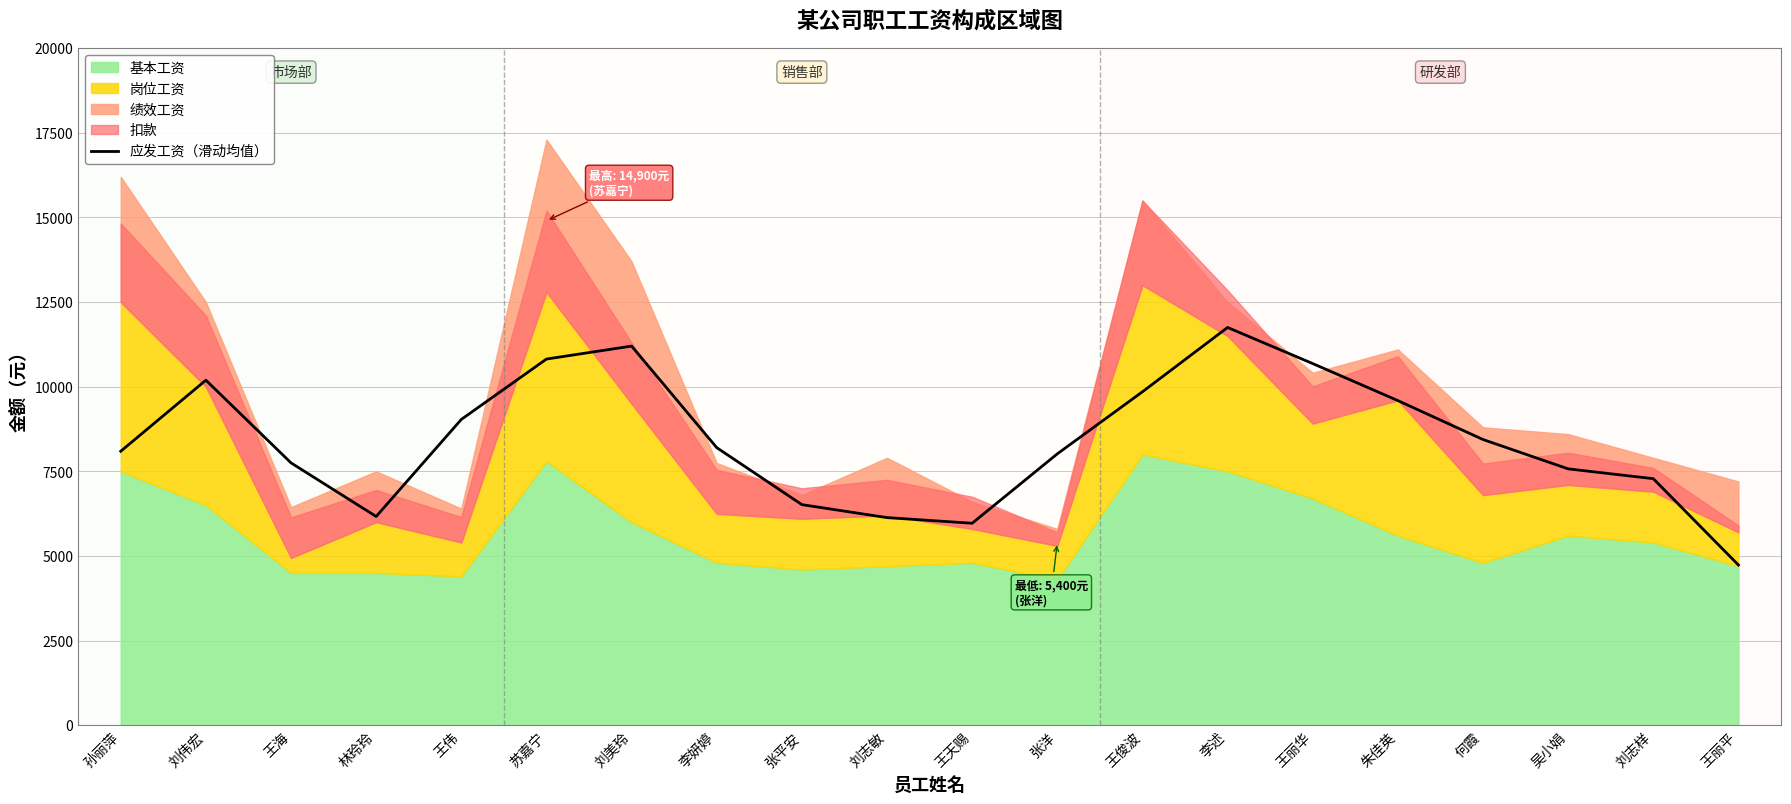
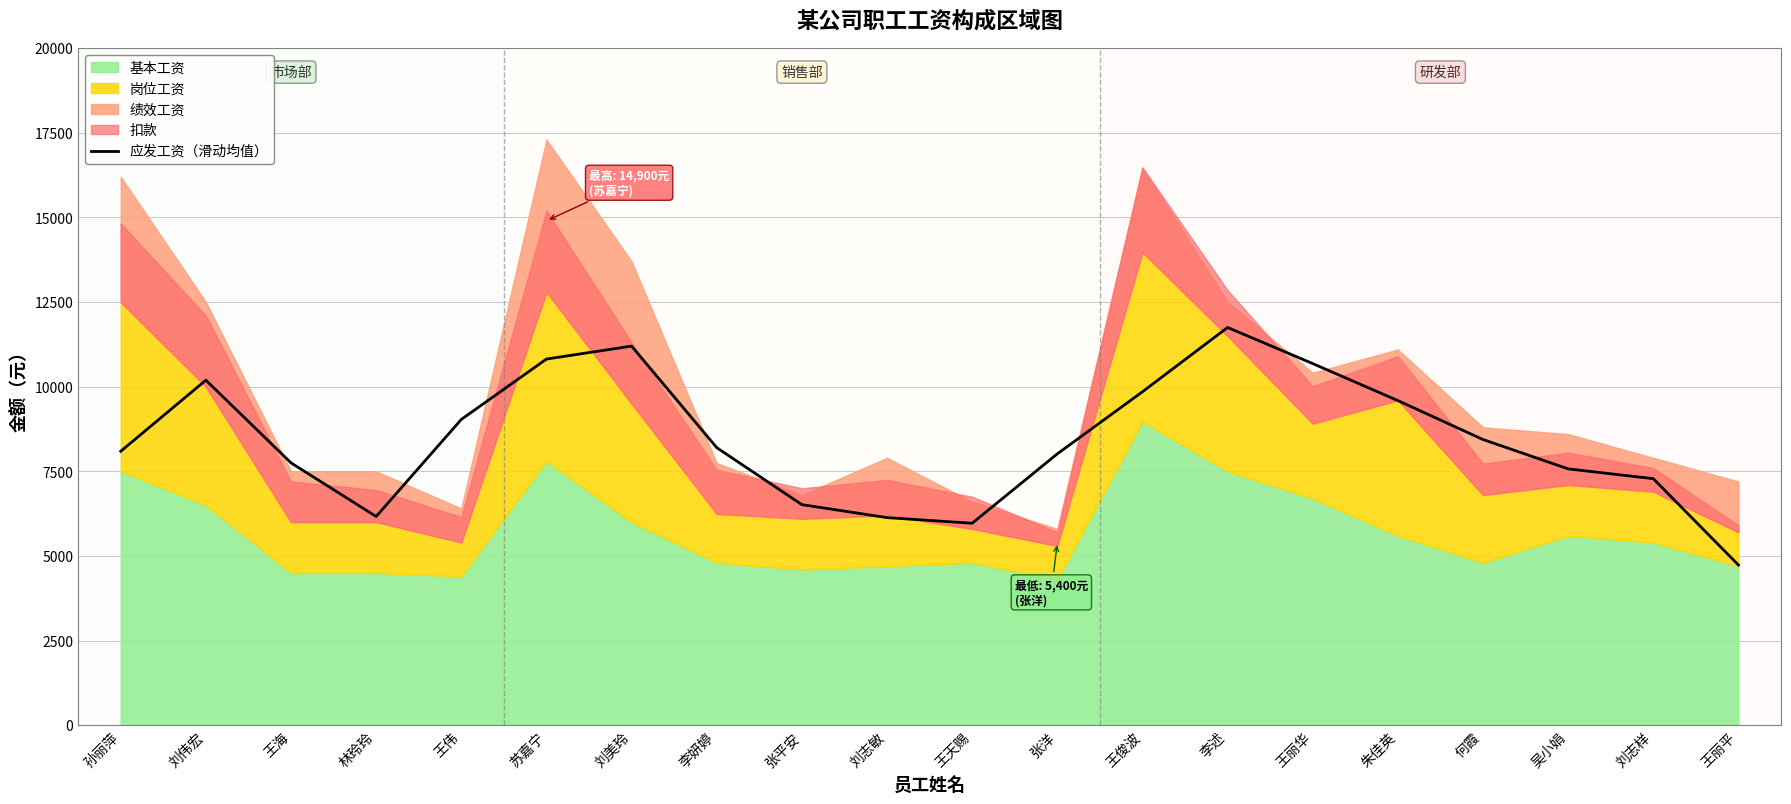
岗位工资, 王海: 400 -> 1500
基本工资, 王俊波: 8000 -> 9000
